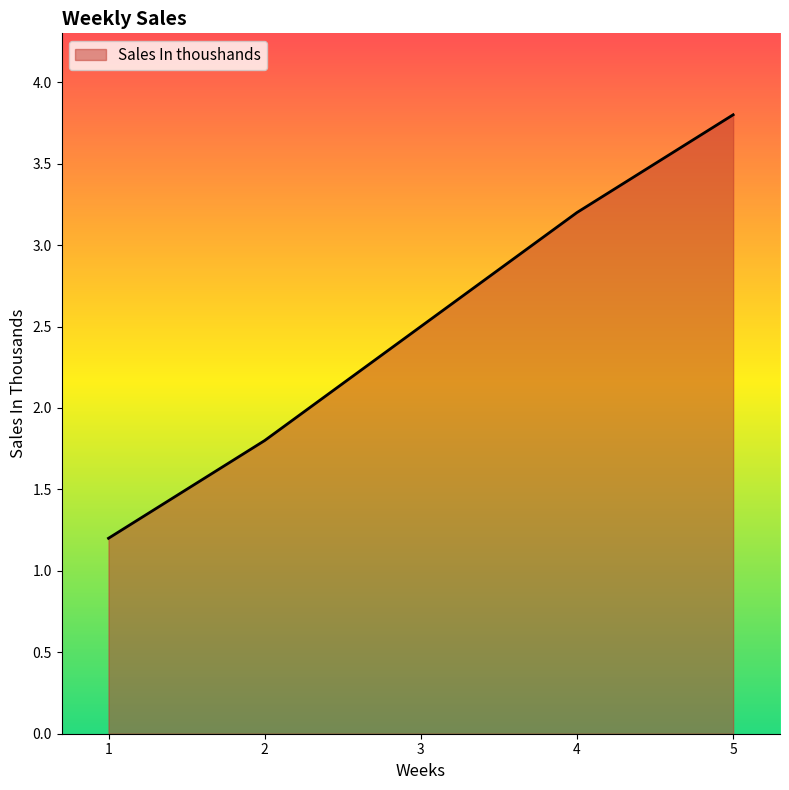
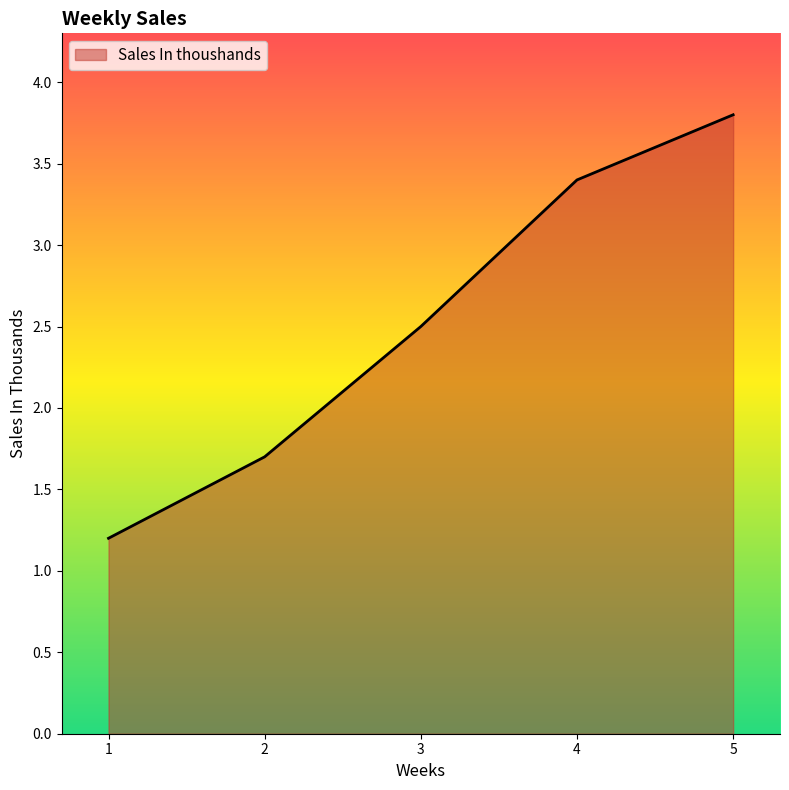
2: 1.8 -> 1.7
4: 3.2 -> 3.4
